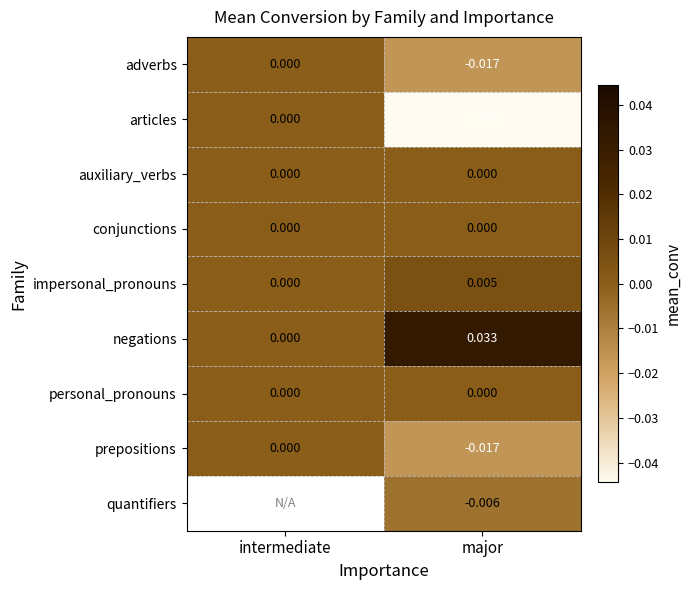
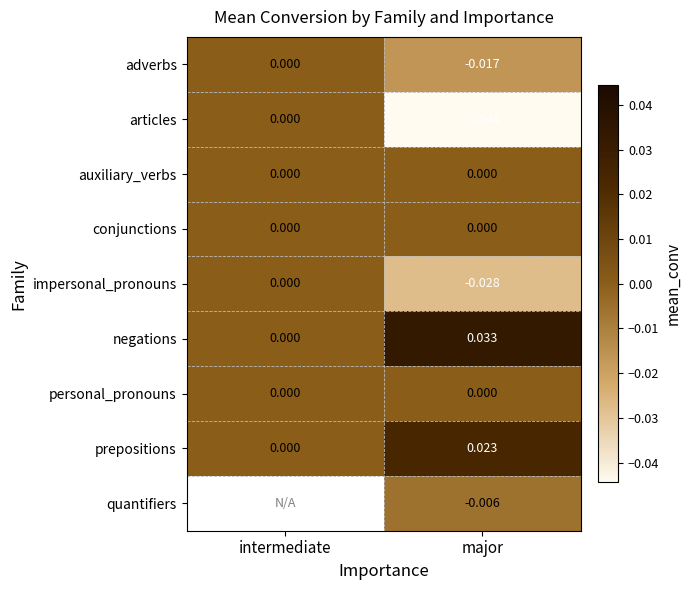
impersonal_pronouns, major: 0.005 -> -0.028
prepositions, major: -0.017 -> 0.023
